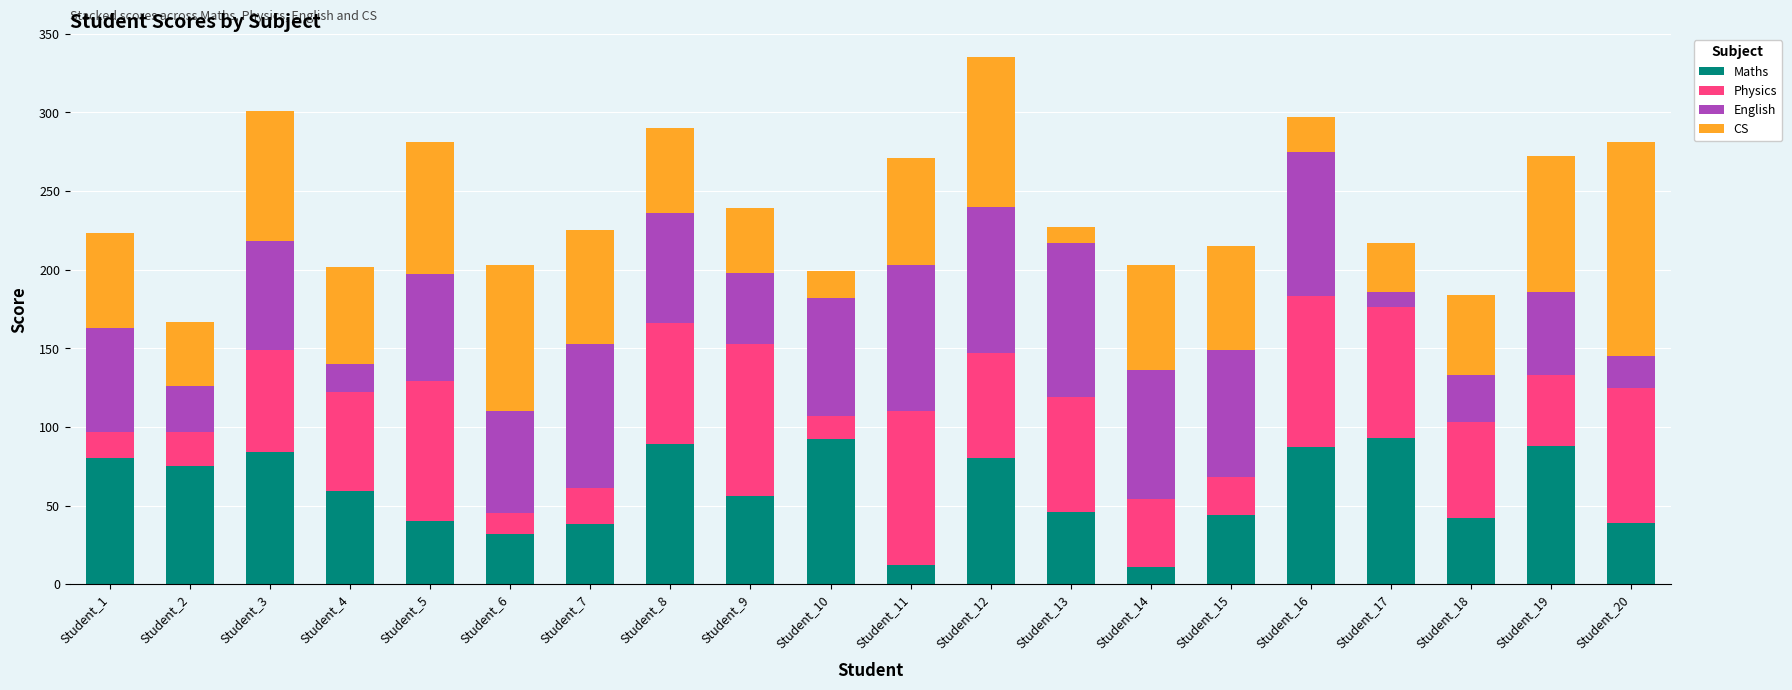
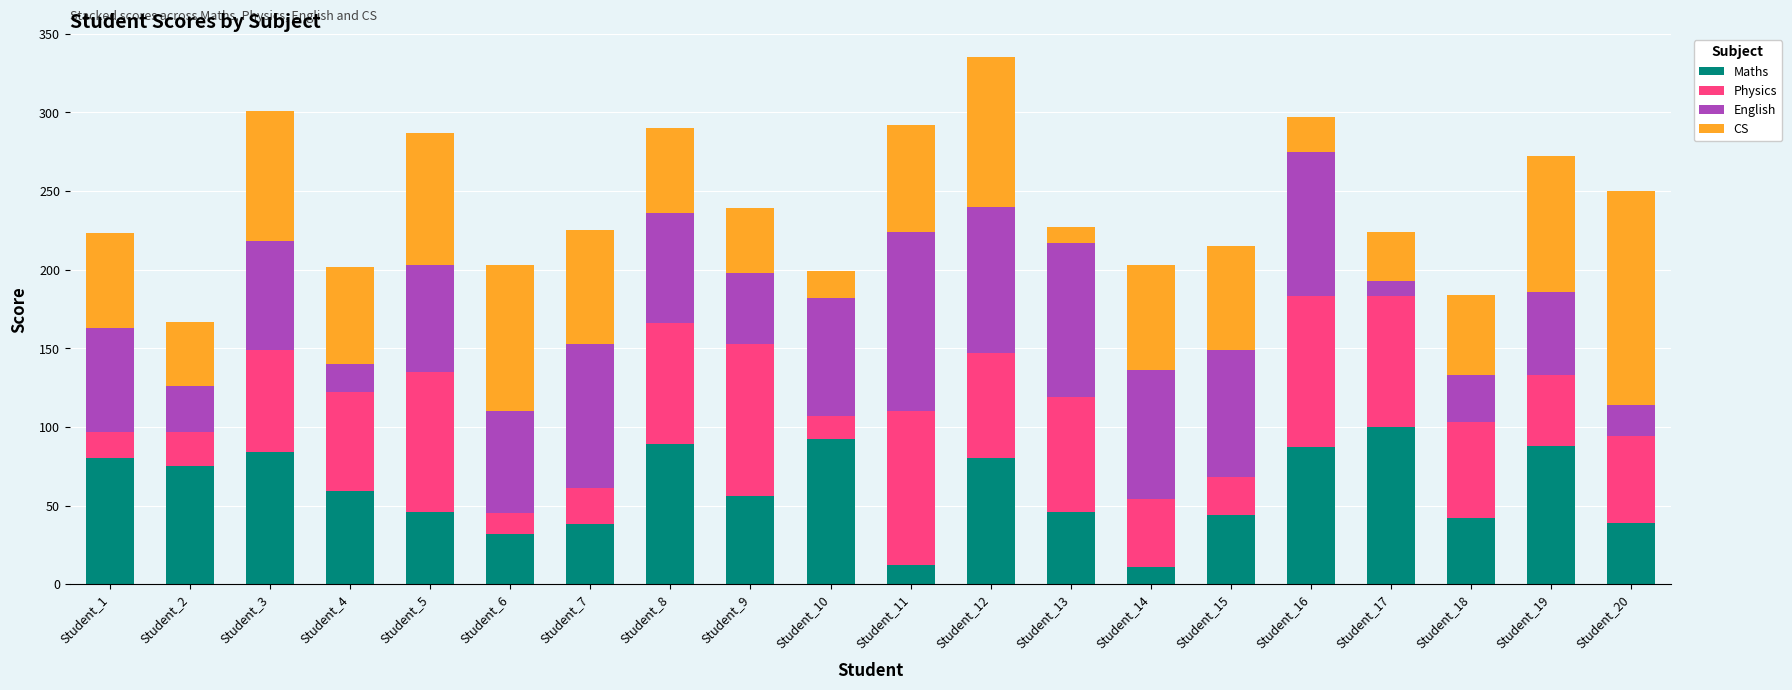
Maths, Student_5: 40 -> 46
English, Student_11: 93 -> 114
Maths, Student_17: 93 -> 100
Physics, Student_20: 86 -> 55
